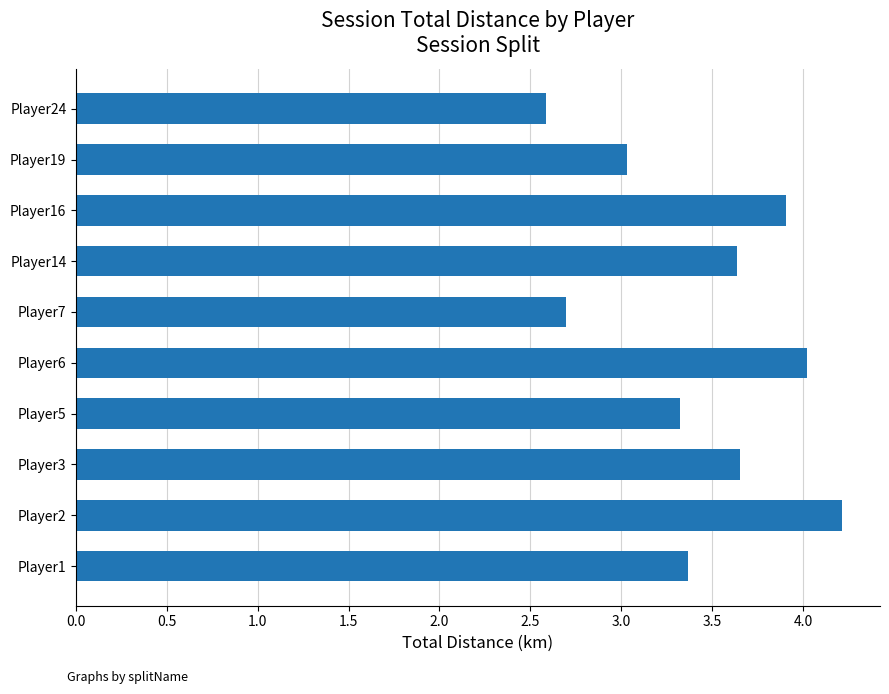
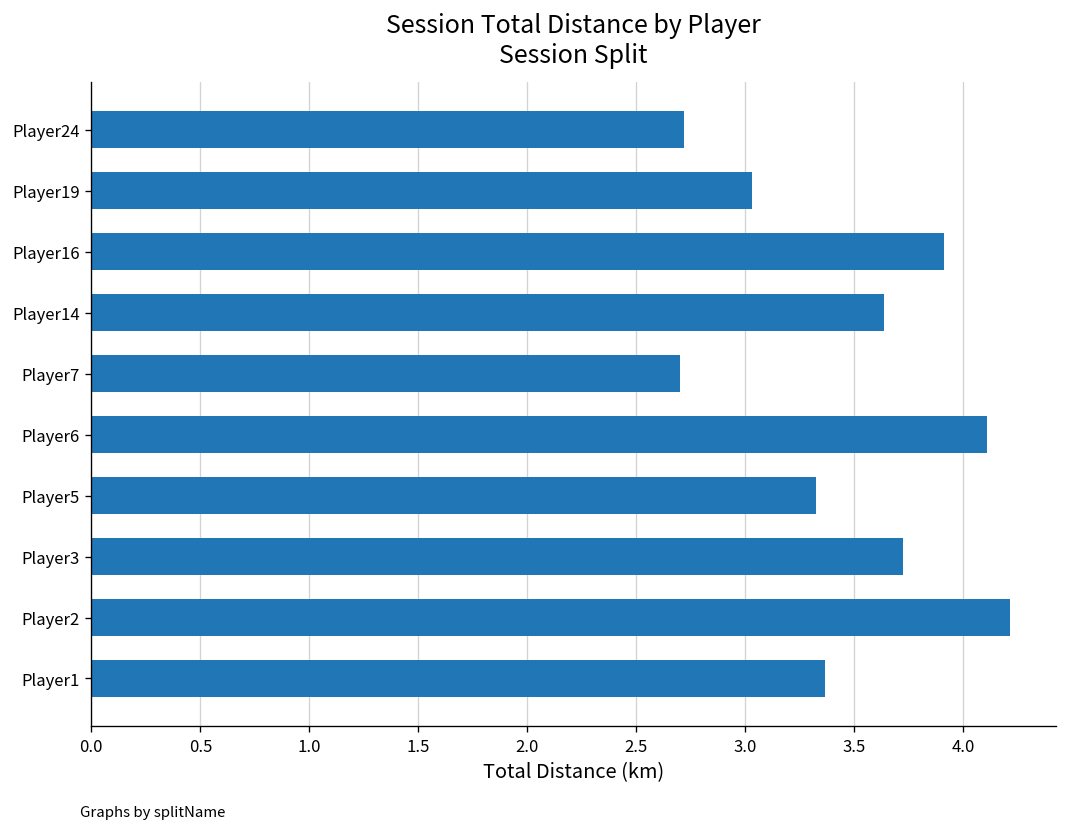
Player24: 2.59 -> 2.72
Player6: 4.02 -> 4.11
Player3: 3.65 -> 3.72
